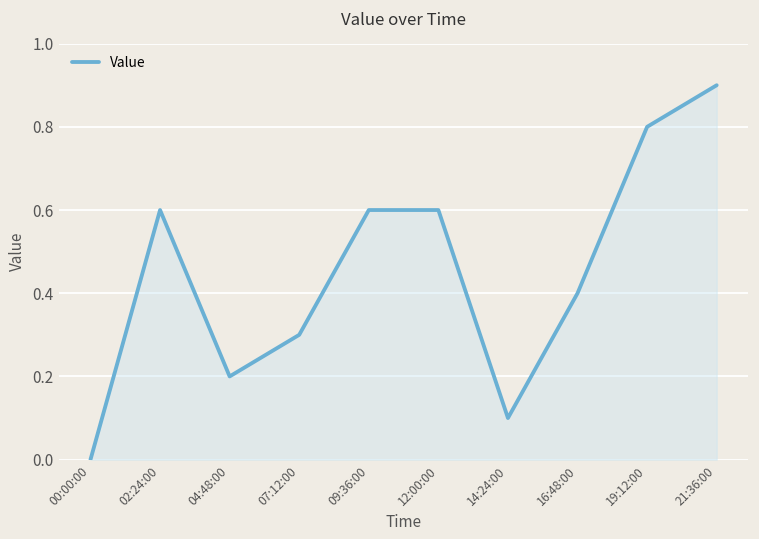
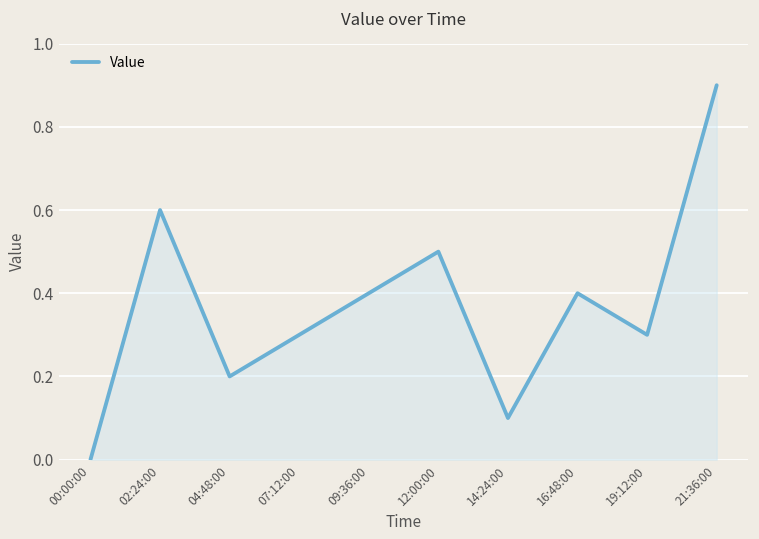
09:36:00: 0.6 -> 0.4
12:00:00: 0.6 -> 0.5
19:12:00: 0.8 -> 0.3
